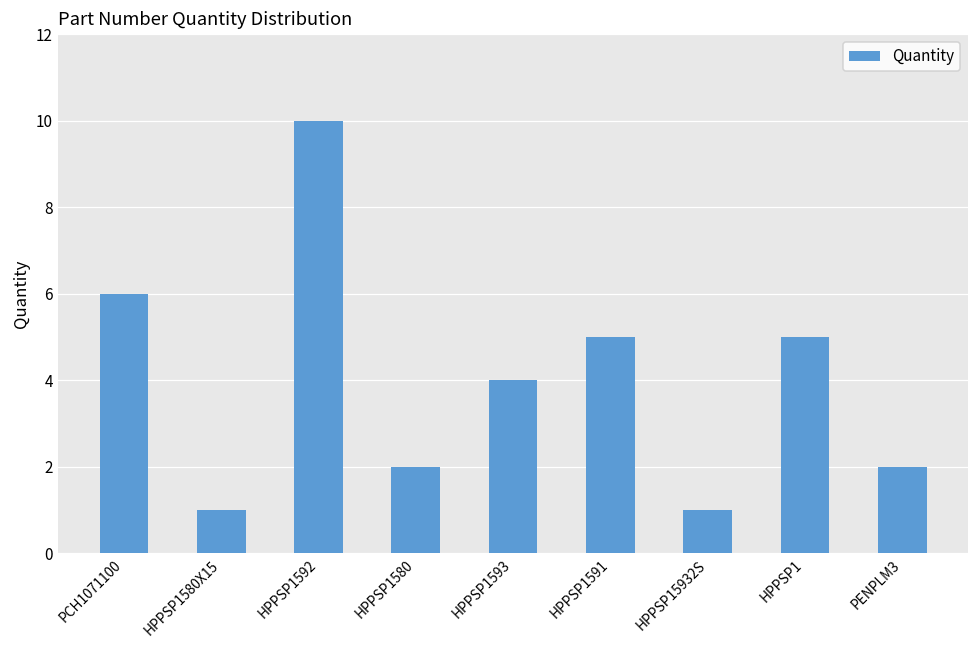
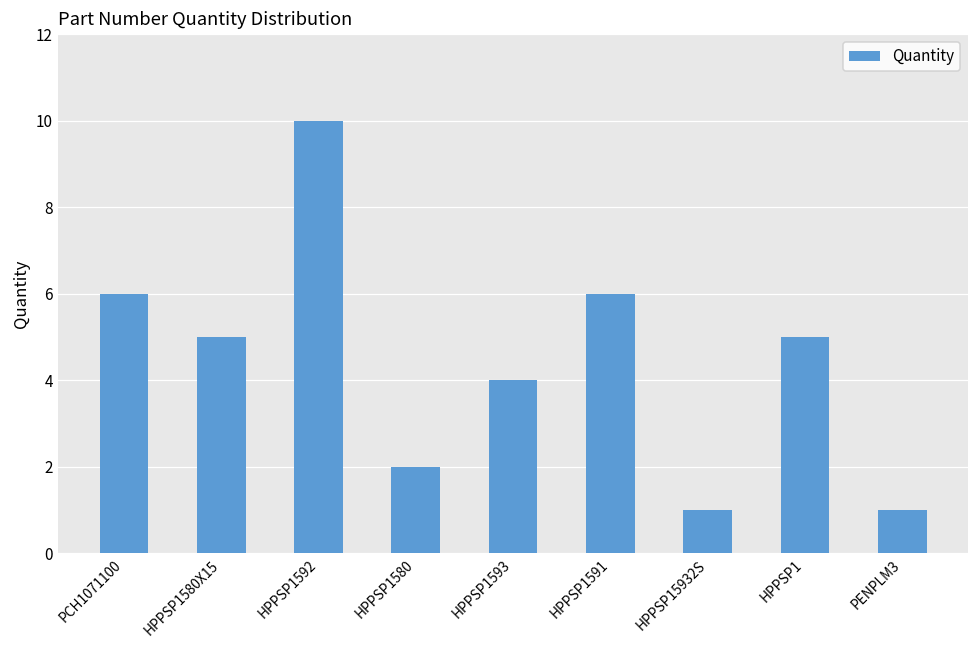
HPPSP1580X15: 1 -> 5
HPPSP1591: 5 -> 6
PENPLM3: 2 -> 1
